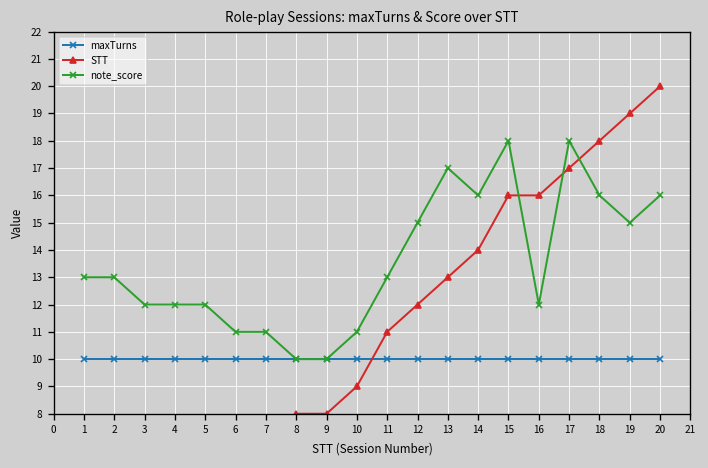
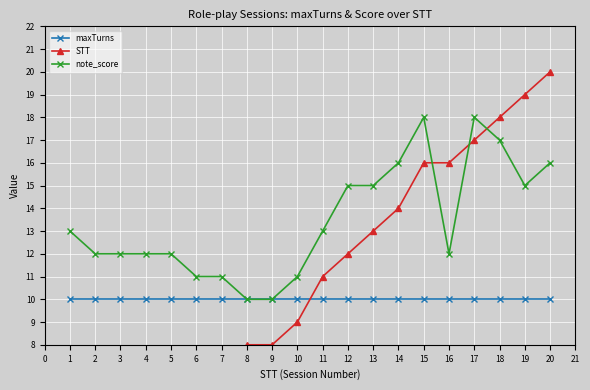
note_score, 2: 13 -> 12
note_score, 13: 17 -> 15
note_score, 18: 16 -> 17
